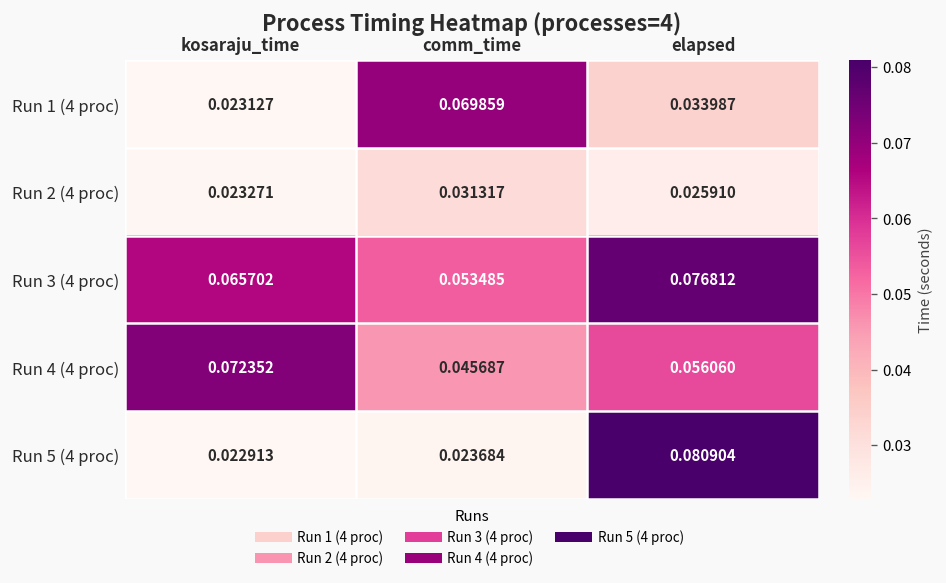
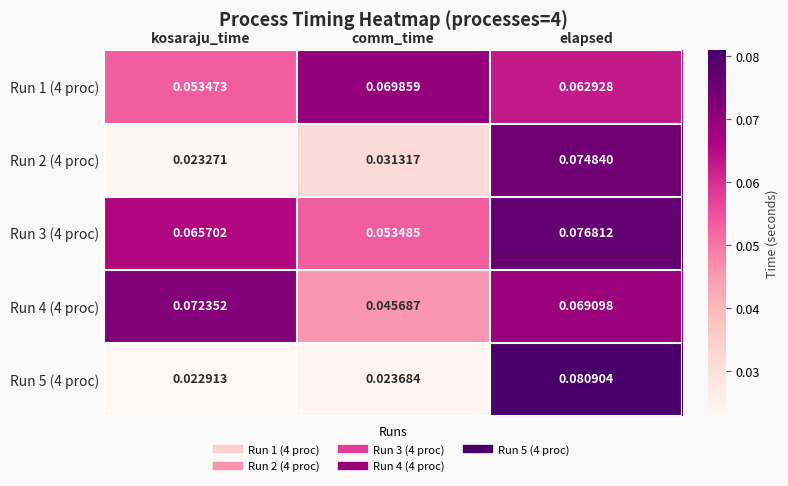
Run 1 (4 proc), kosaraju_time: 0.023127 -> 0.053473
Run 1 (4 proc), elapsed: 0.033987 -> 0.062928
Run 2 (4 proc), elapsed: 0.025910 -> 0.074840
Run 4 (4 proc), elapsed: 0.056060 -> 0.069098
